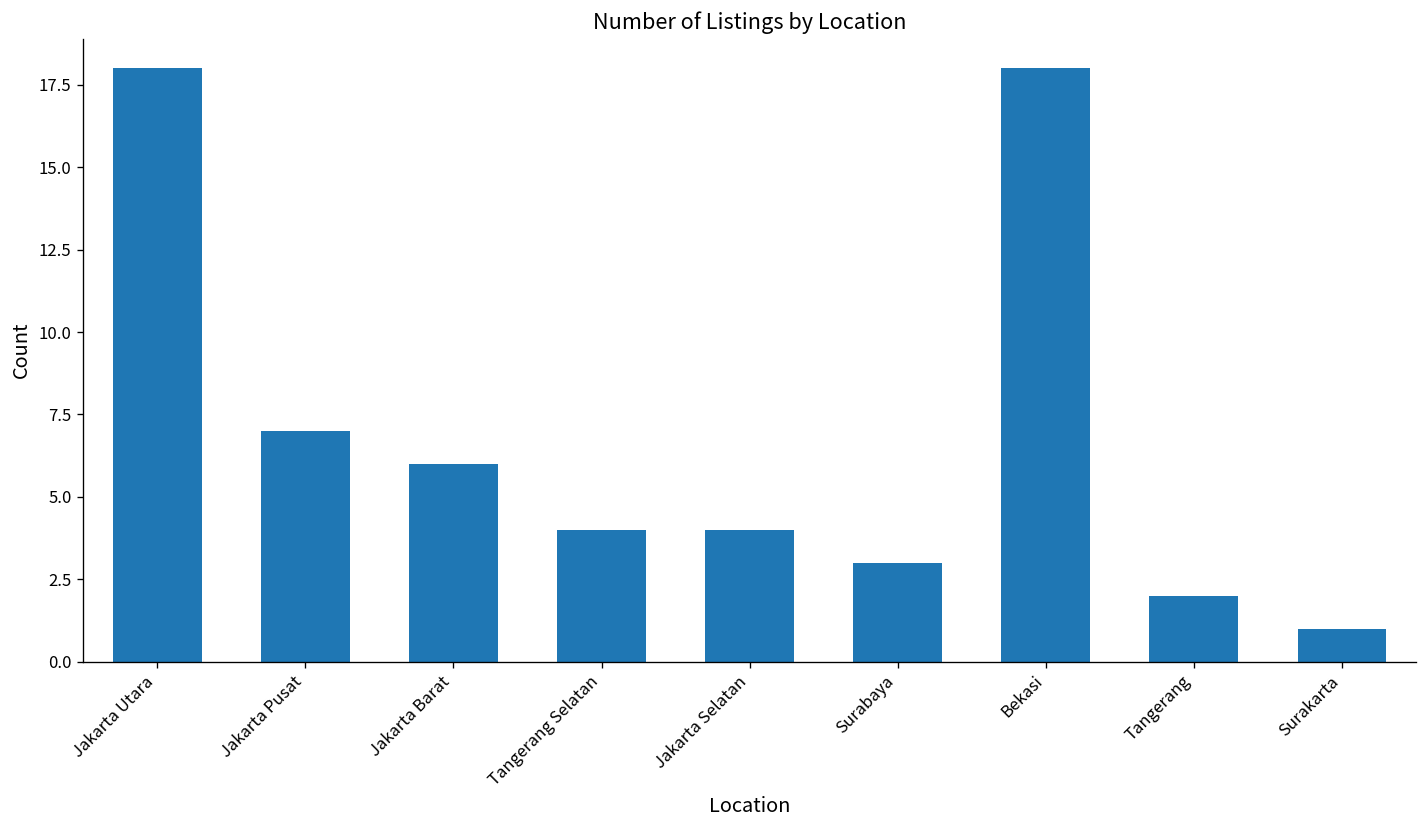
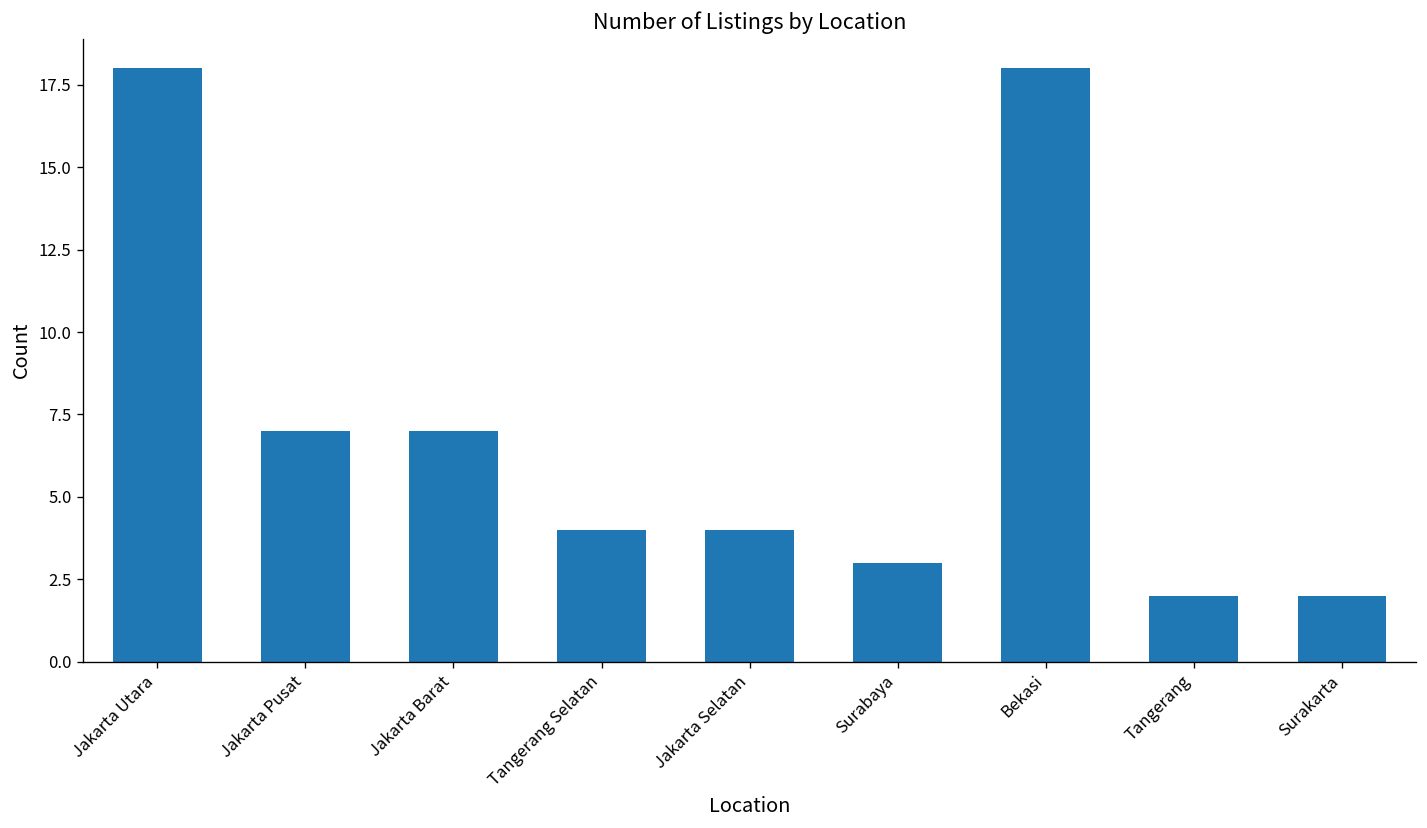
Jakarta Barat: 6 -> 7
Surakarta: 1 -> 2
